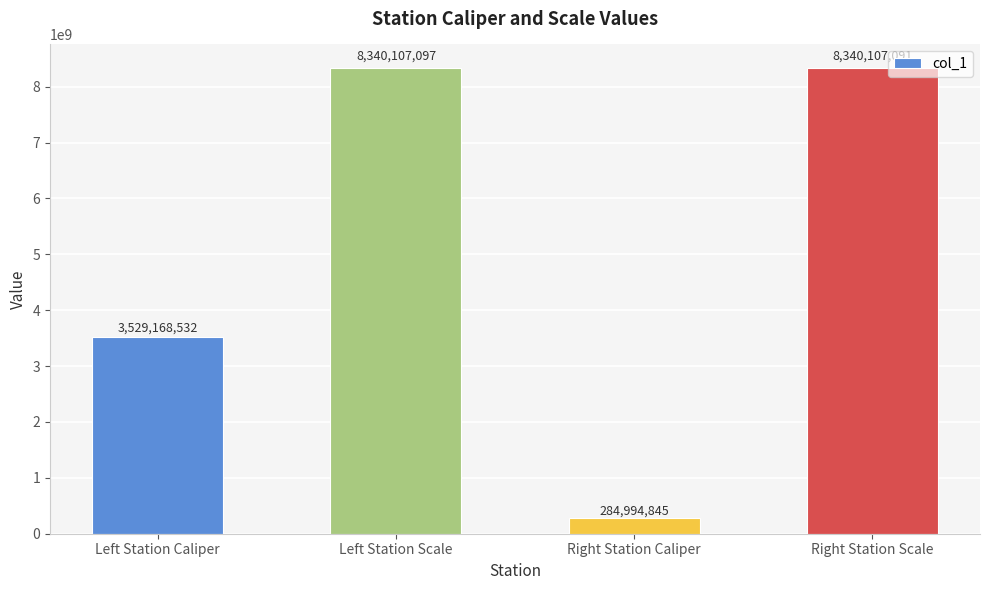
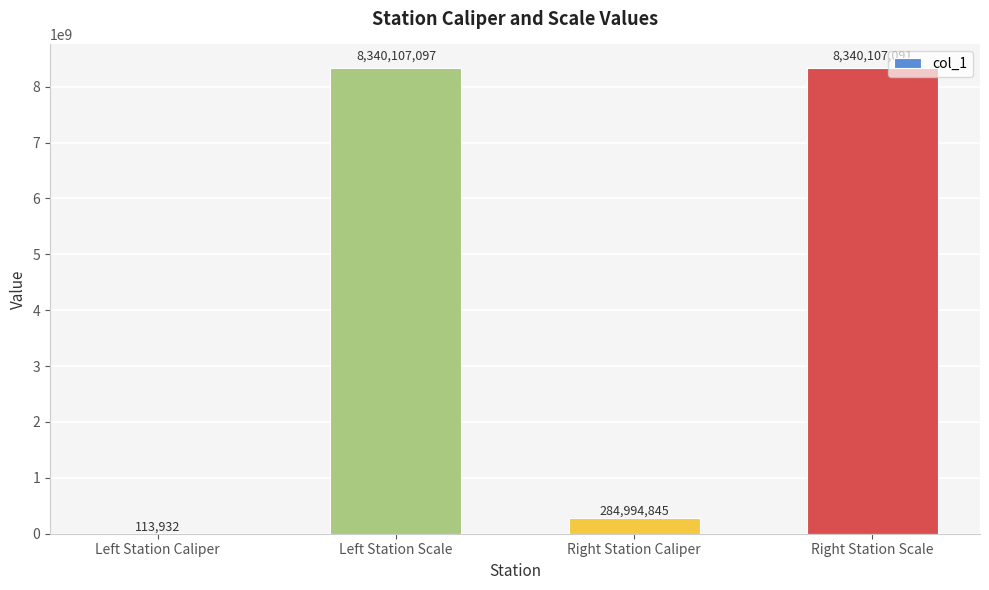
Left Station Caliper: 3,529,168,532 -> 113,932
